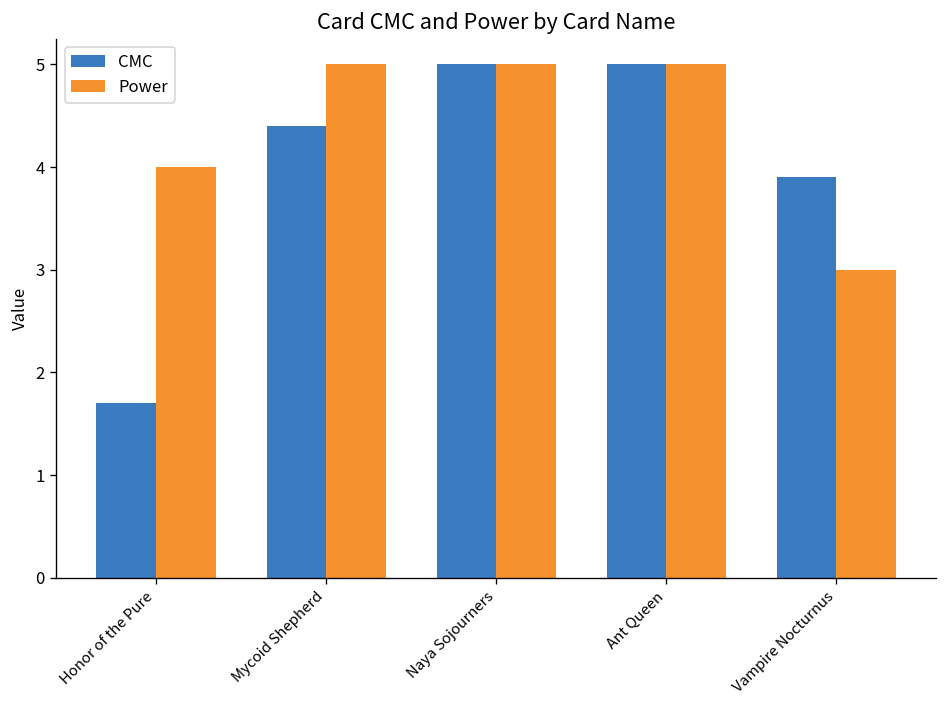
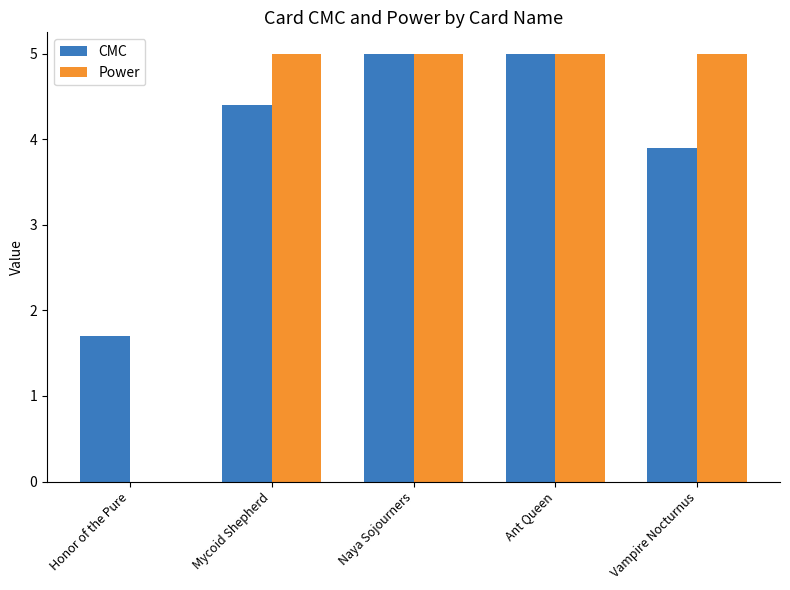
Power, Honor of the Pure: 4 -> 0
Power, Vampire Nocturnus: 3 -> 5
